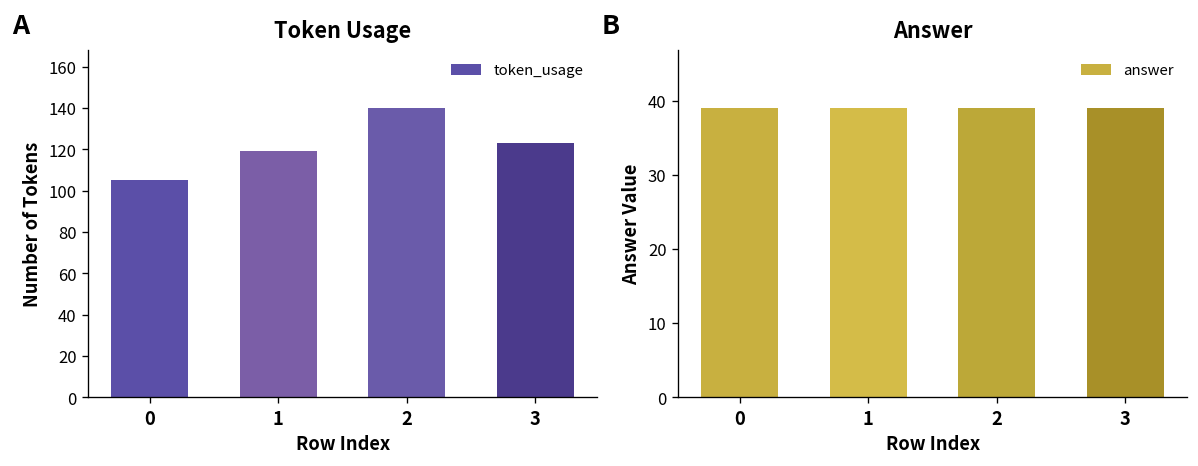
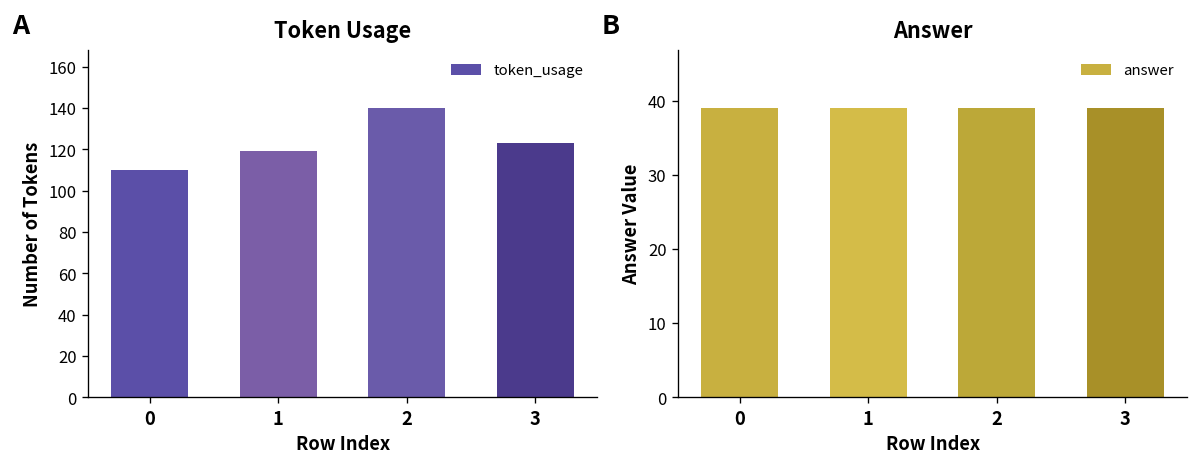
Token Usage, 0: 105 -> 110
